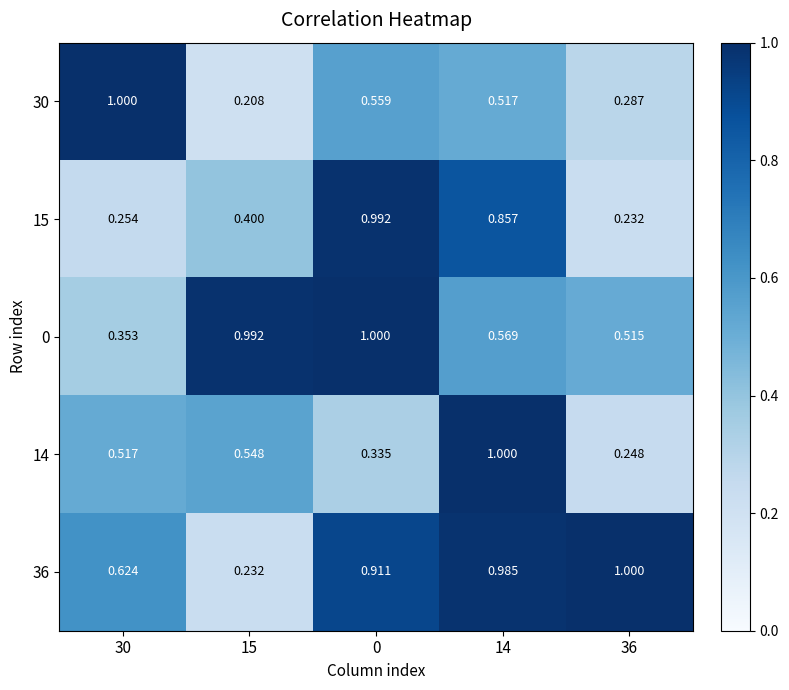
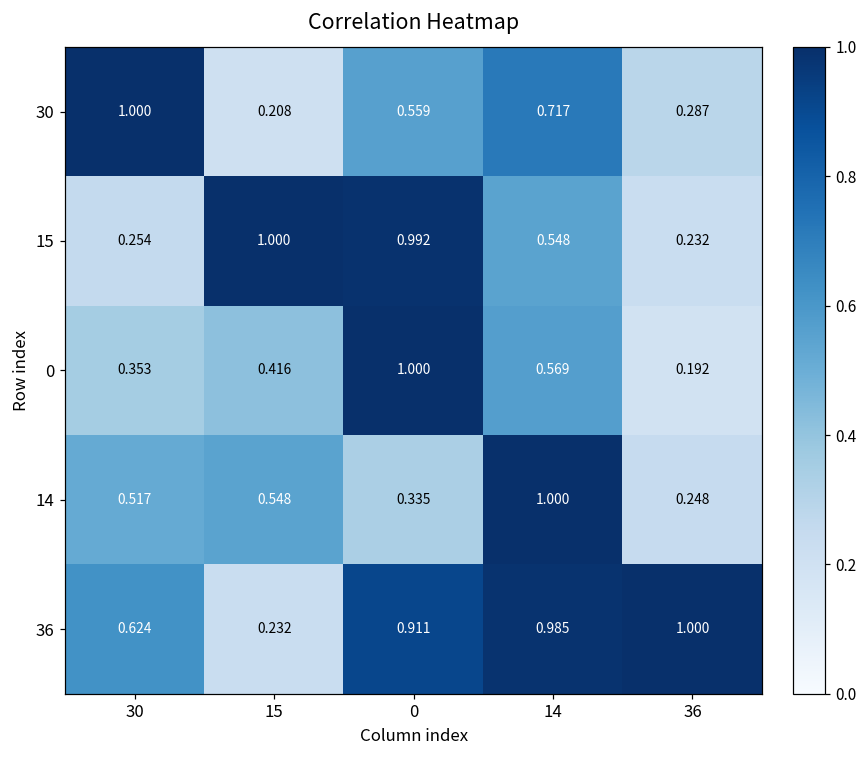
30, 14: 0.517 -> 0.717
15, 15: 0.400 -> 1.000
15, 14: 0.857 -> 0.548
0, 15: 0.992 -> 0.416
0, 36: 0.515 -> 0.192
